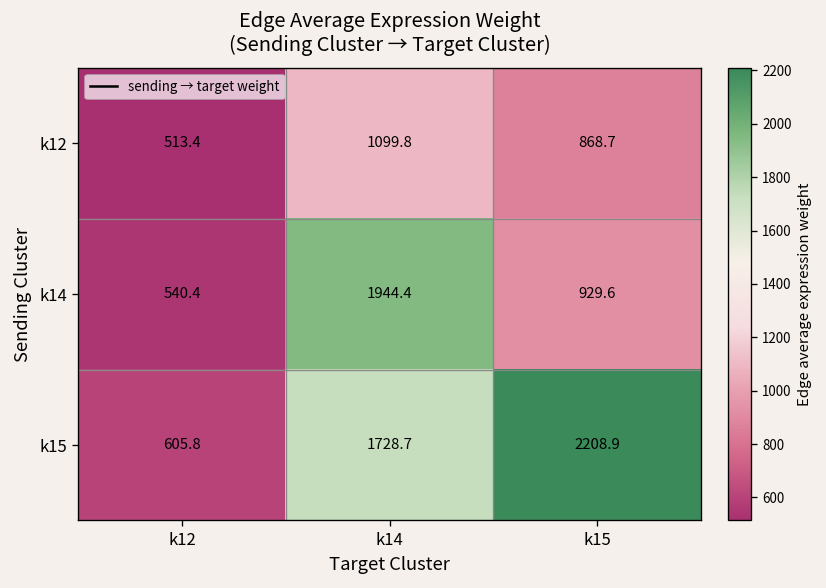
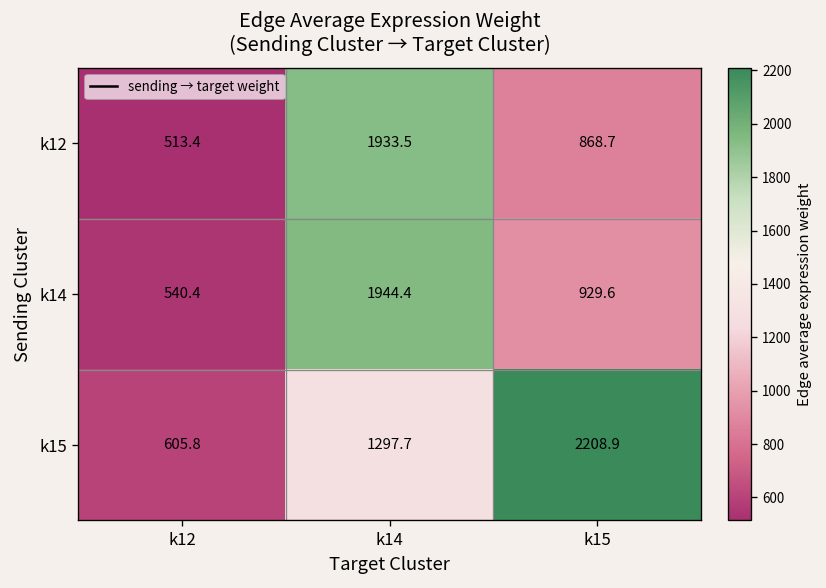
k12, k14: 1099.8 -> 1933.5
k15, k14: 1728.7 -> 1297.7
